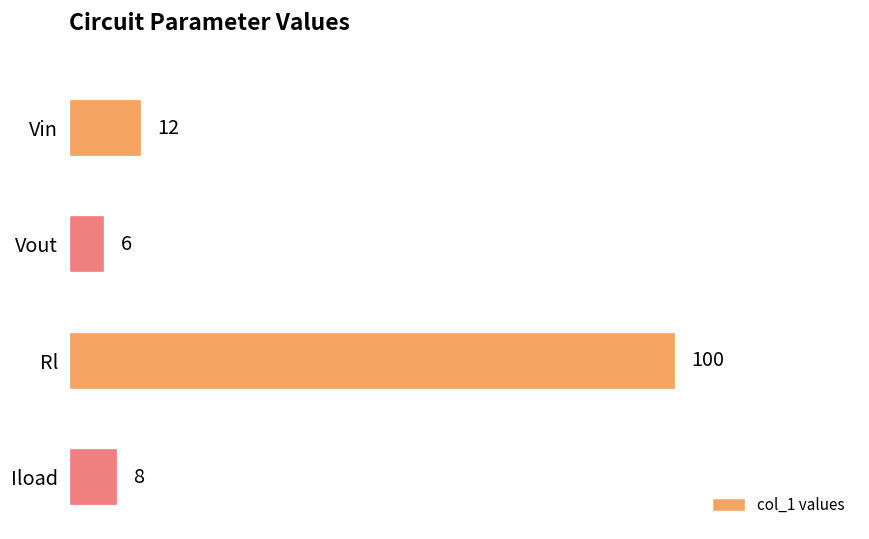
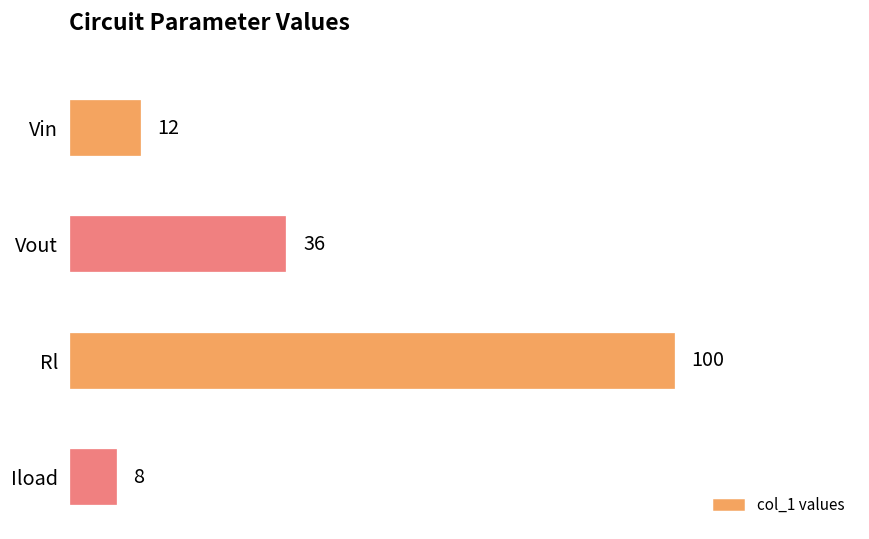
Vout: 6 -> 36
